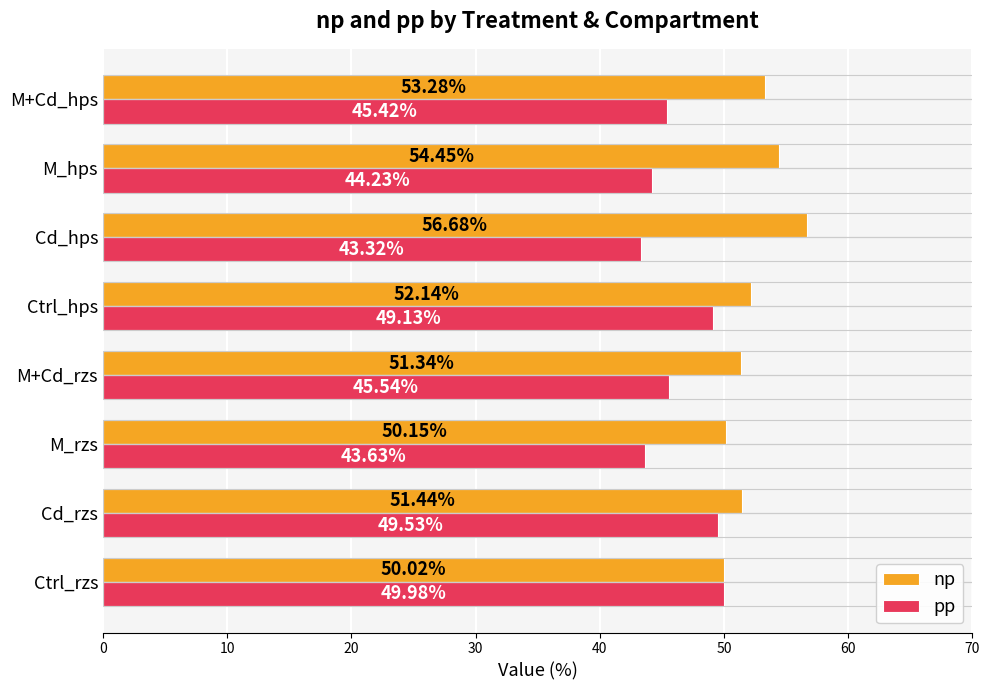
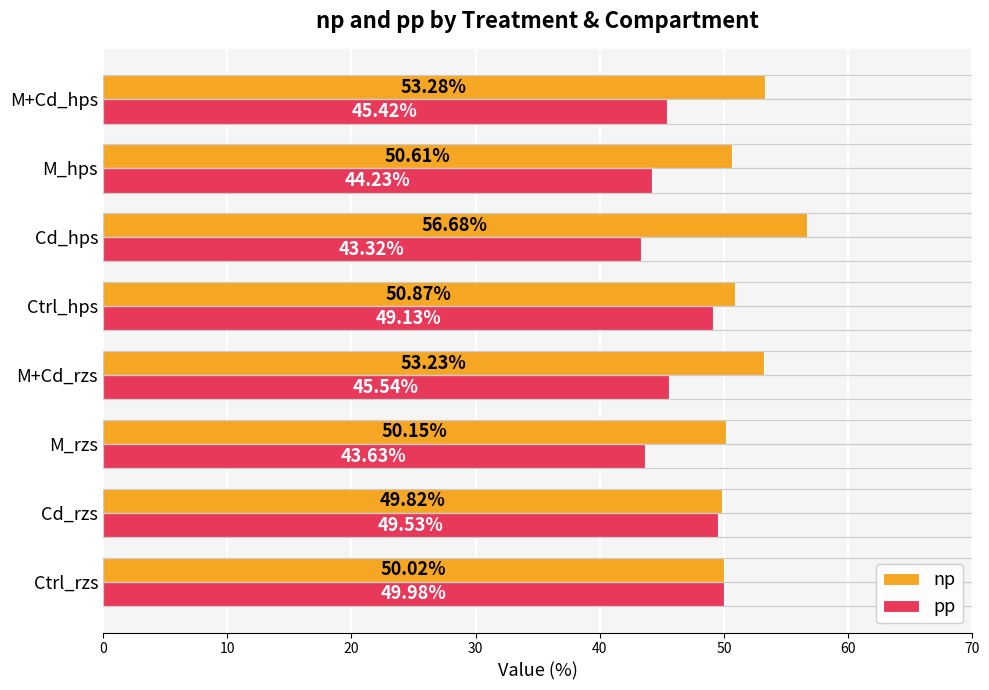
np, M_hps: 54.45% -> 50.61%
np, Ctrl_hps: 52.14% -> 50.87%
np, M+Cd_rzs: 51.34% -> 53.23%
np, Cd_rzs: 51.44% -> 49.82%
